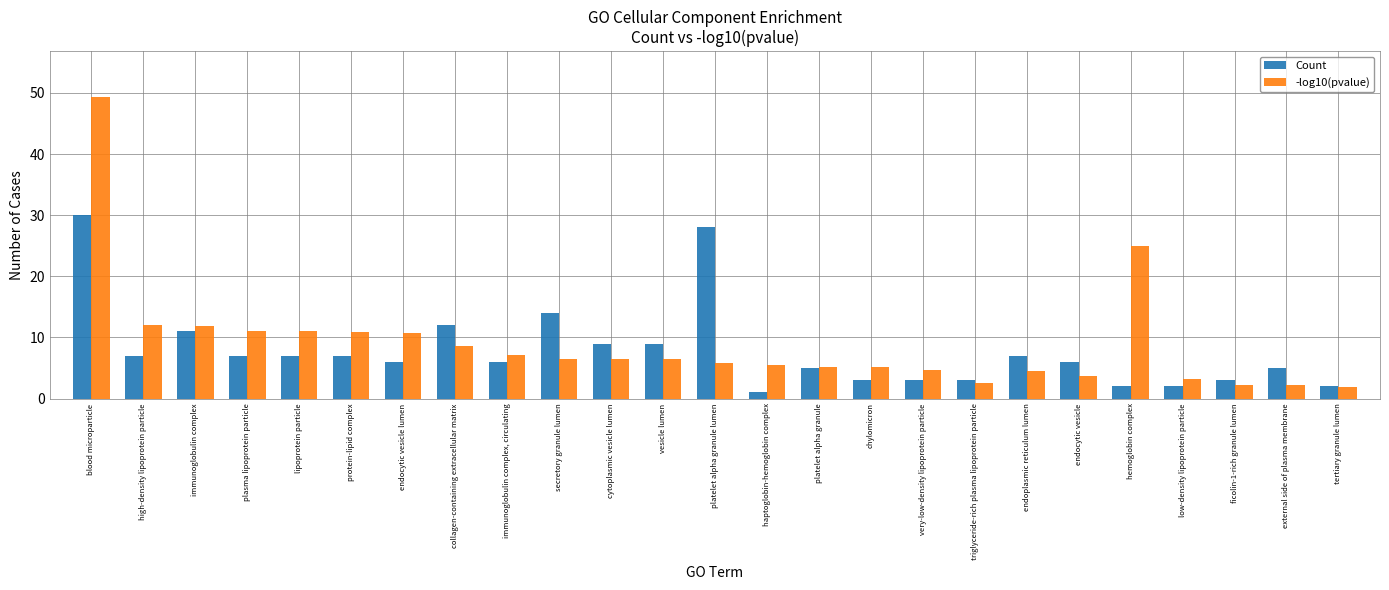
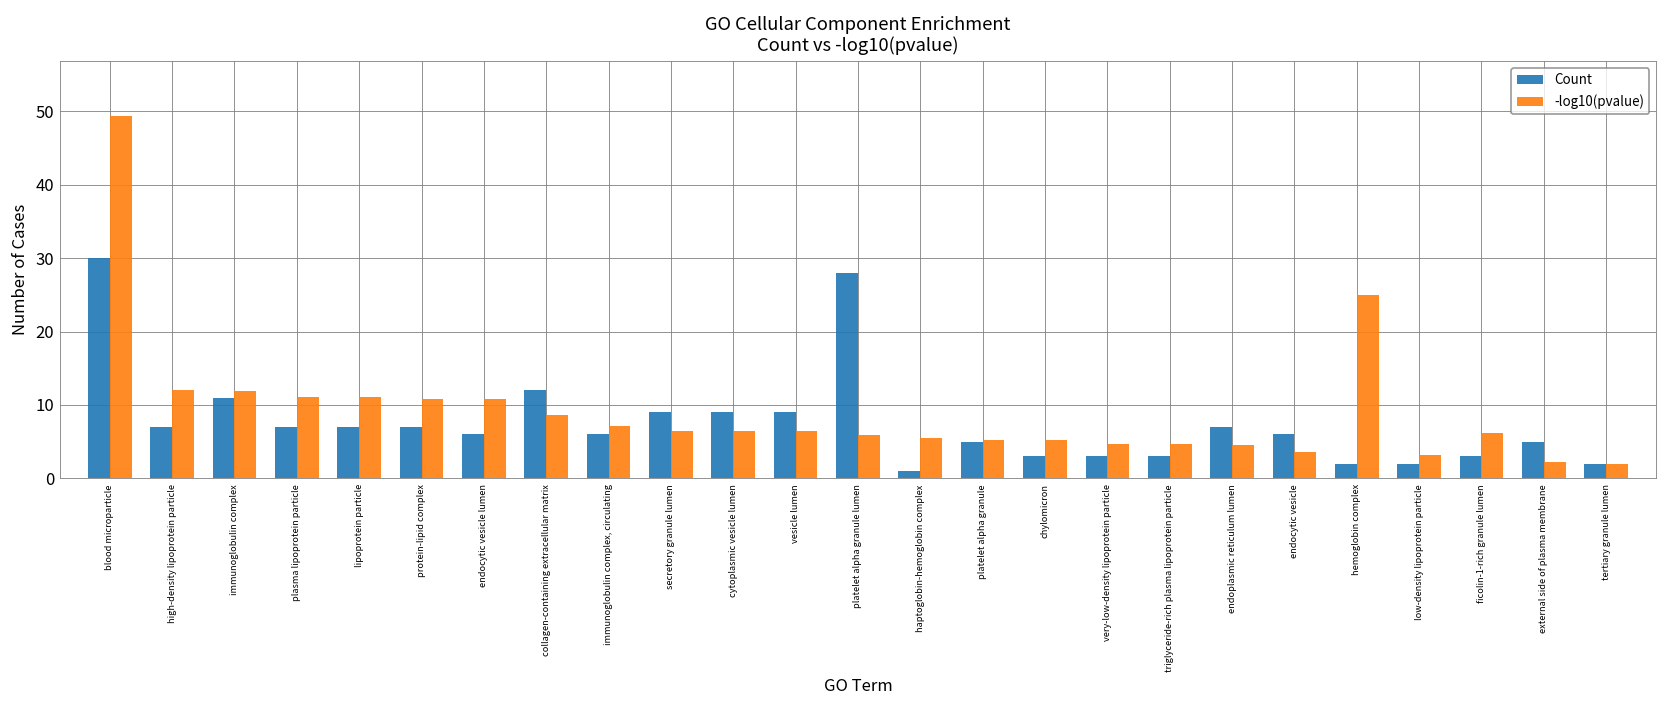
Count, secretory granule lumen: 14 -> 9
-log10(pvalue), triglyceride-rich plasma lipoprotein particle: 3 -> 5
-log10(pvalue), ficolin-1-rich granule lumen: 2 -> 6
